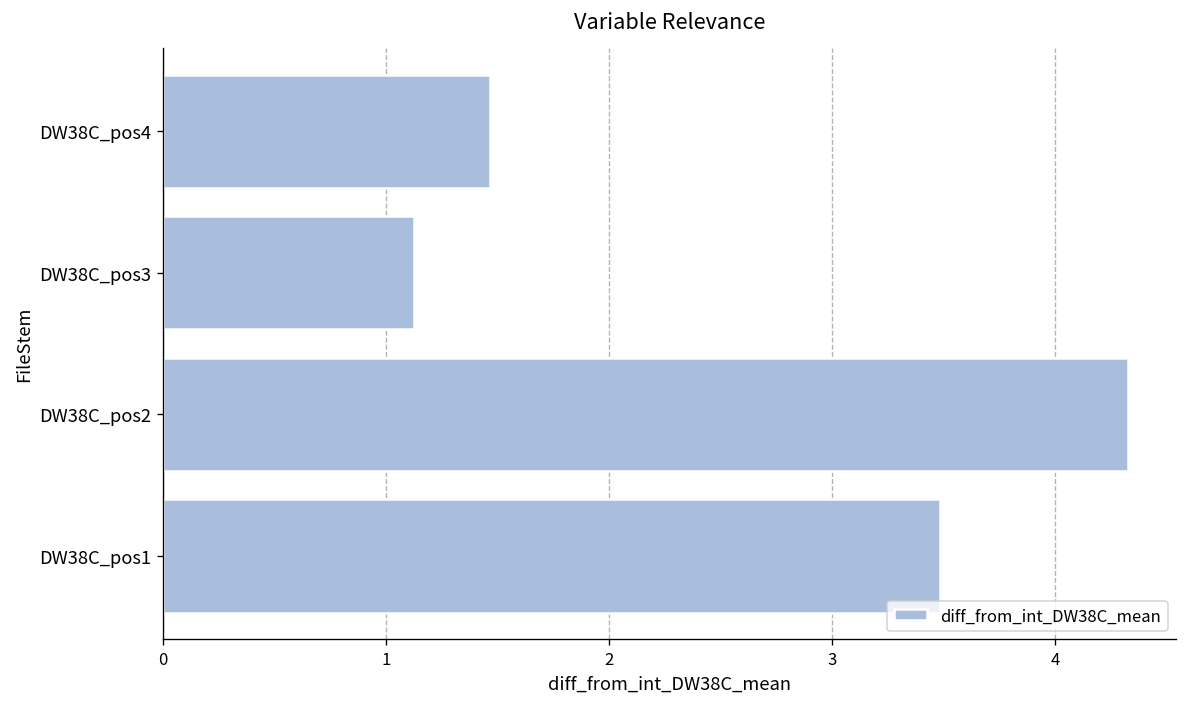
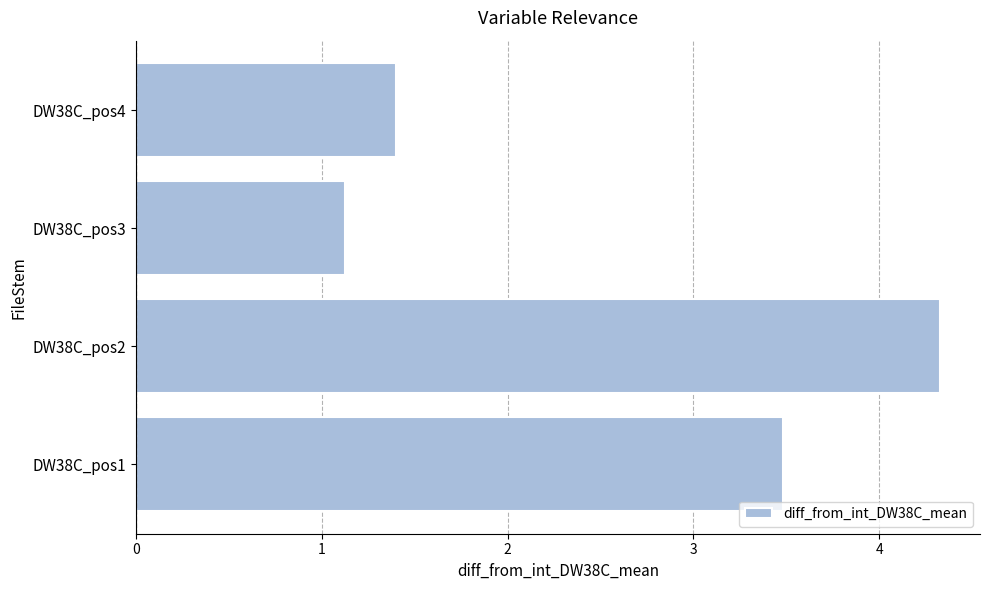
DW38C_pos4: 1.47 -> 1.40
